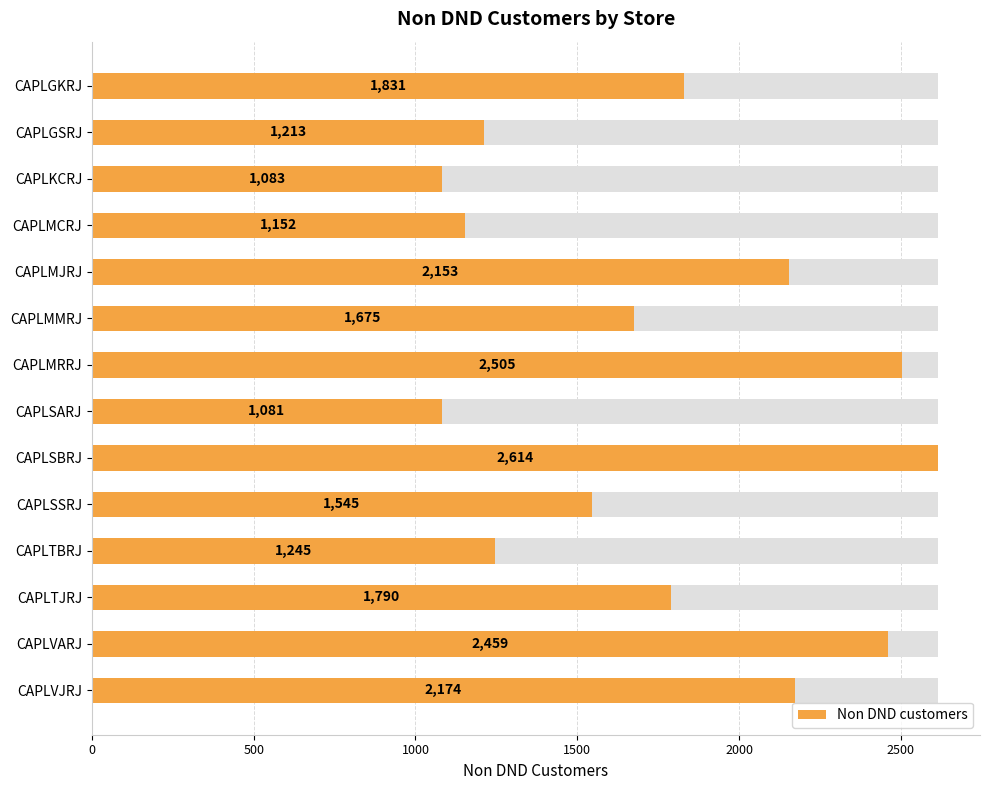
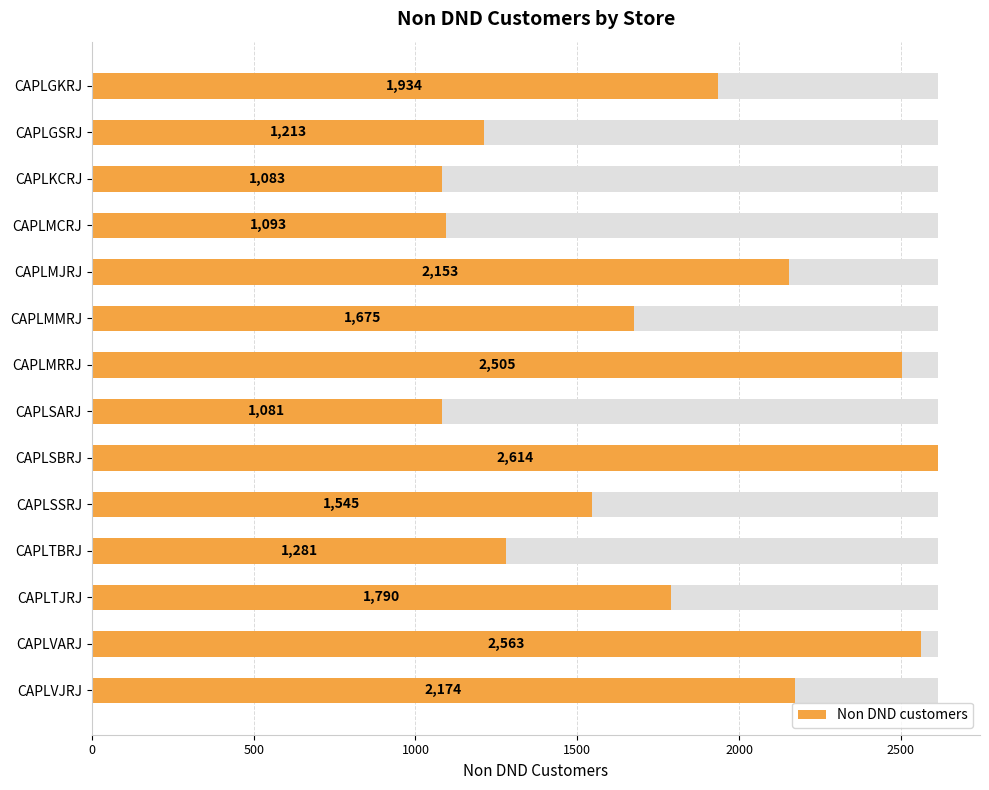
Non DND customers, CAPLGKRJ: 1,831 -> 1,934
Non DND customers, CAPLMCRJ: 1,152 -> 1,093
Non DND customers, CAPLTBRJ: 1,245 -> 1,281
Non DND customers, CAPLVARJ: 2,459 -> 2,563
